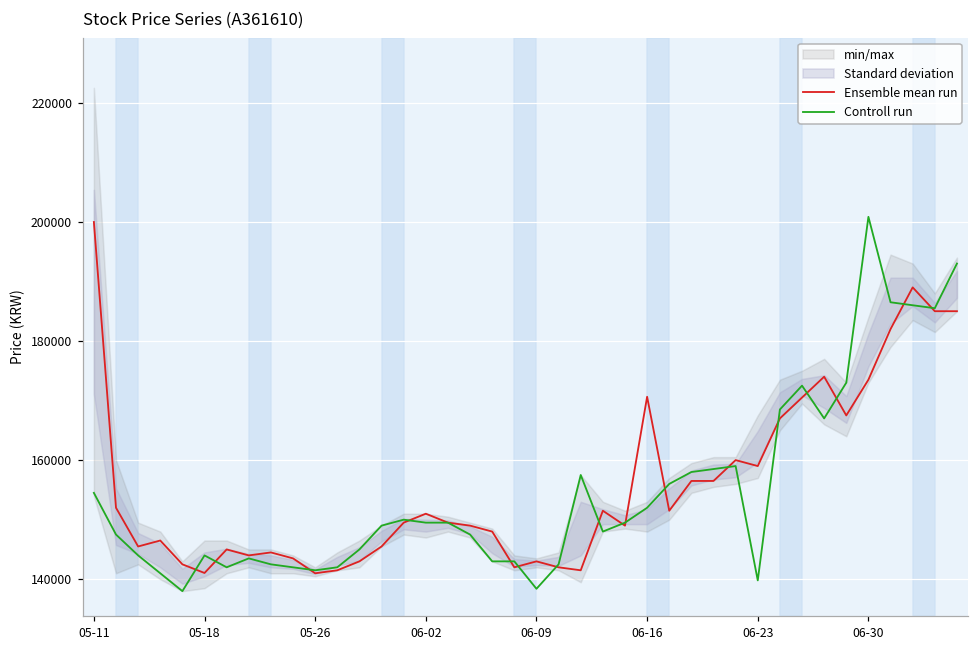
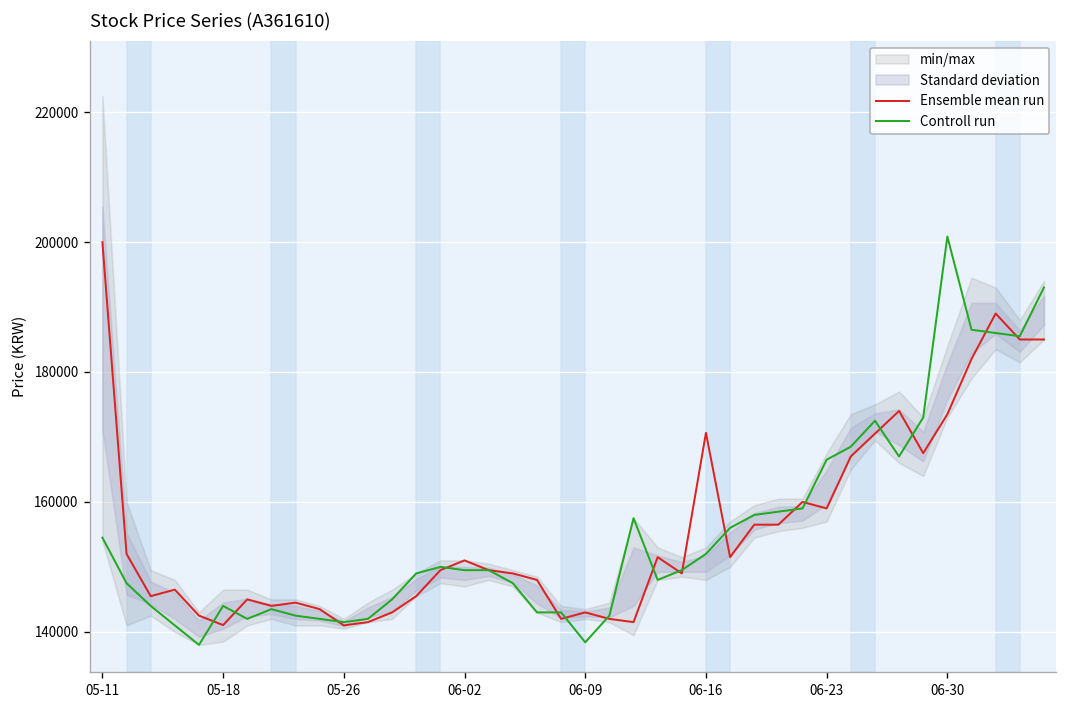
Controll run, 06-23: 140000 -> 167000
